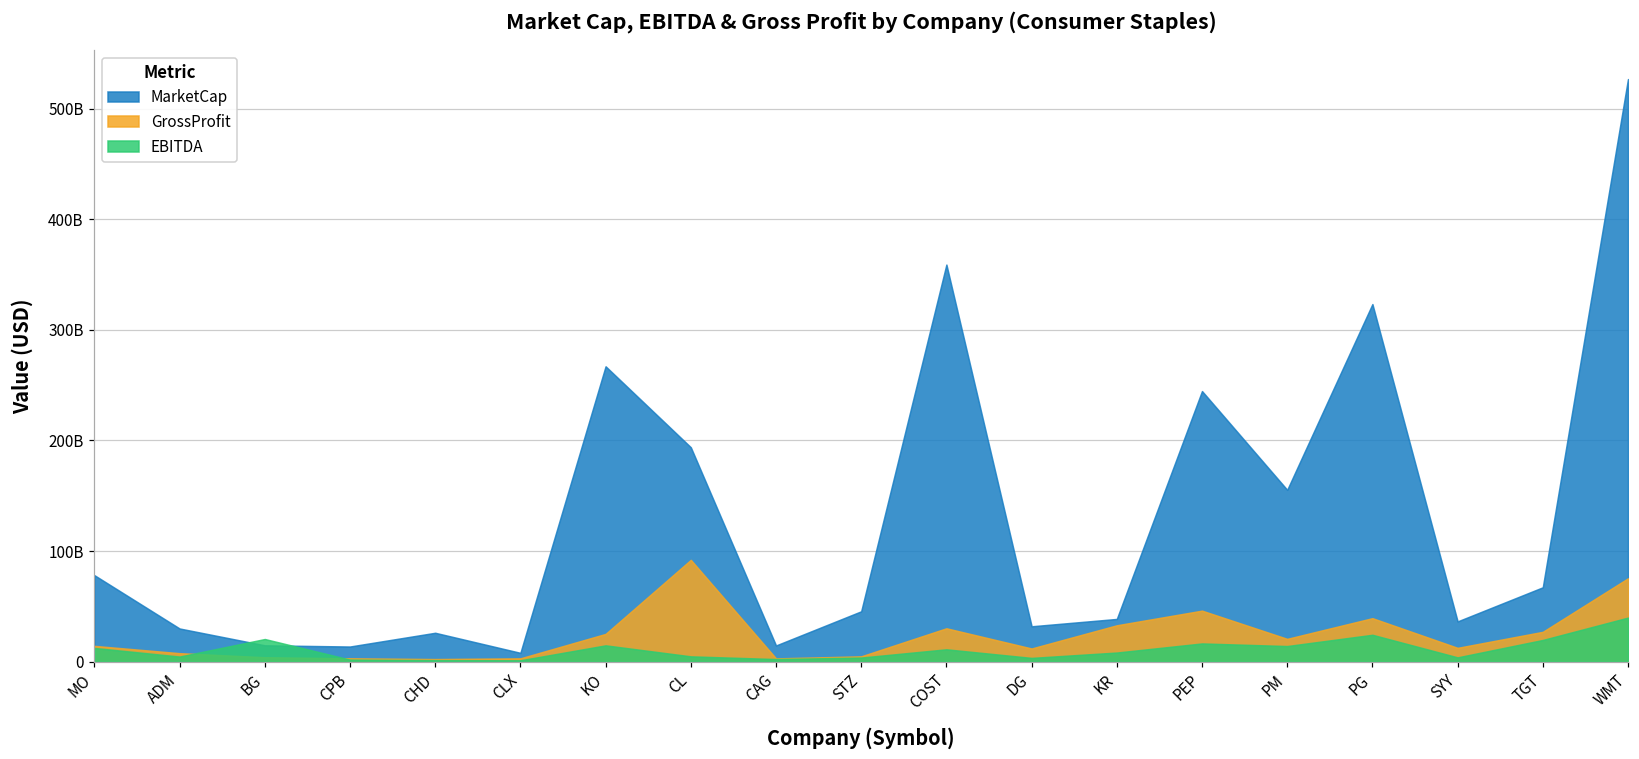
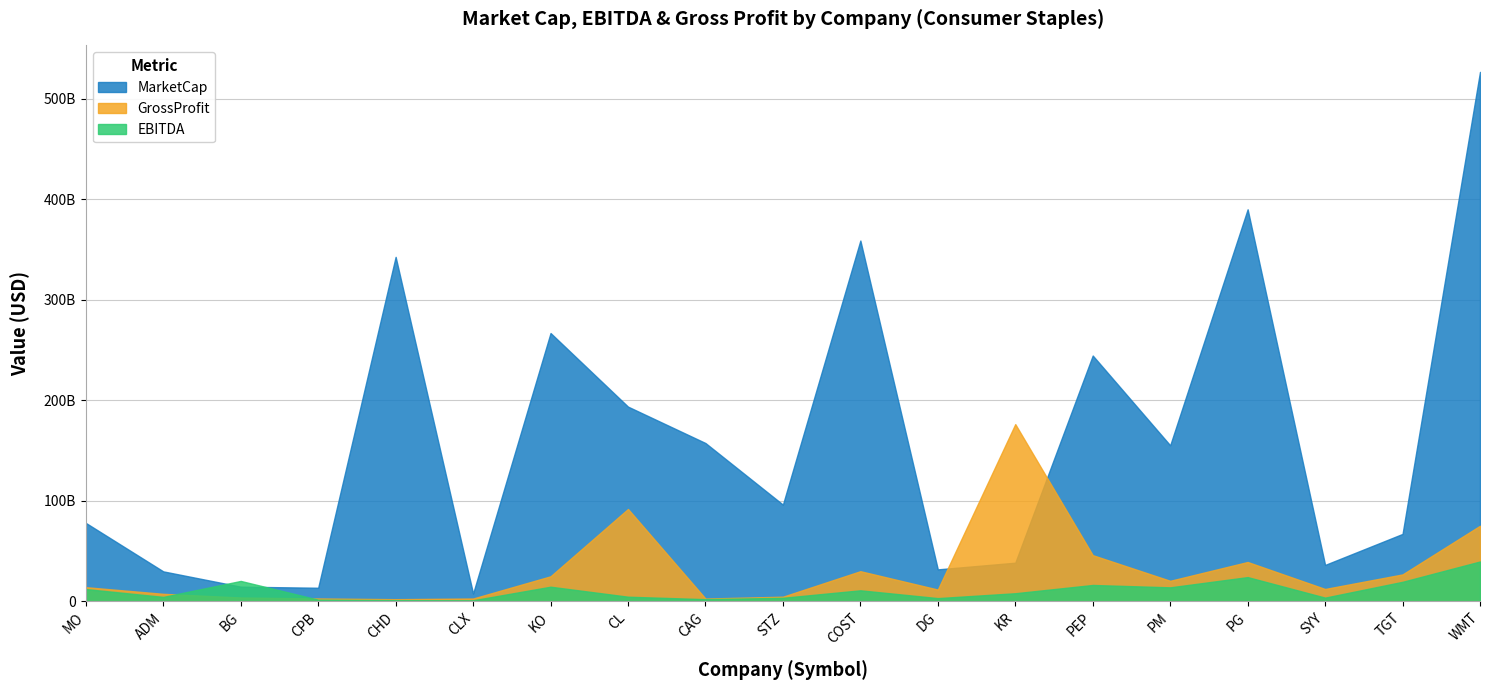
MarketCap, CHD: 26000000000 -> 343000000000
MarketCap, CAG: 15000000000 -> 158000000000
MarketCap, STZ: 45000000000 -> 96000000000
GrossProfit, KR: 33000000000 -> 176000000000
MarketCap, PG: 323000000000 -> 390000000000
